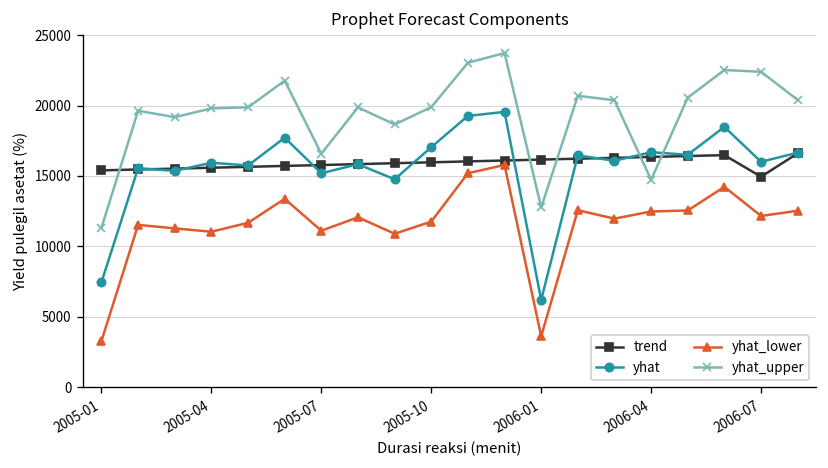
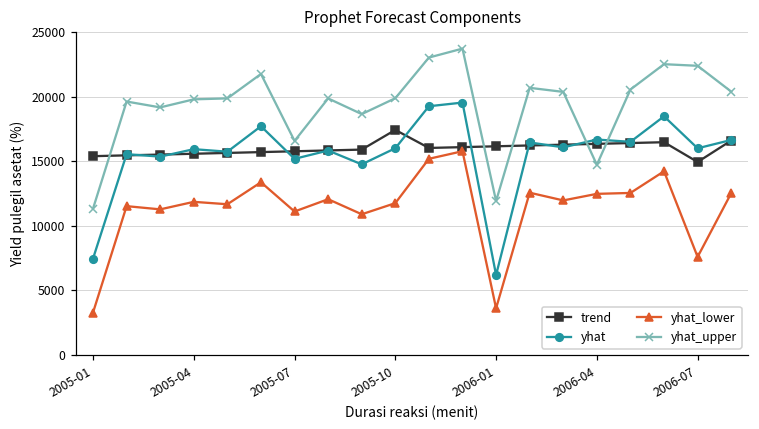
yhat_lower, 2005-04: 11000 -> 11900
trend, 2005-10: 16000 -> 17400
yhat, 2005-10: 17000 -> 16000
yhat_upper, 2006-01: 12800 -> 11900
yhat_lower, 2006-07: 12200 -> 7600
